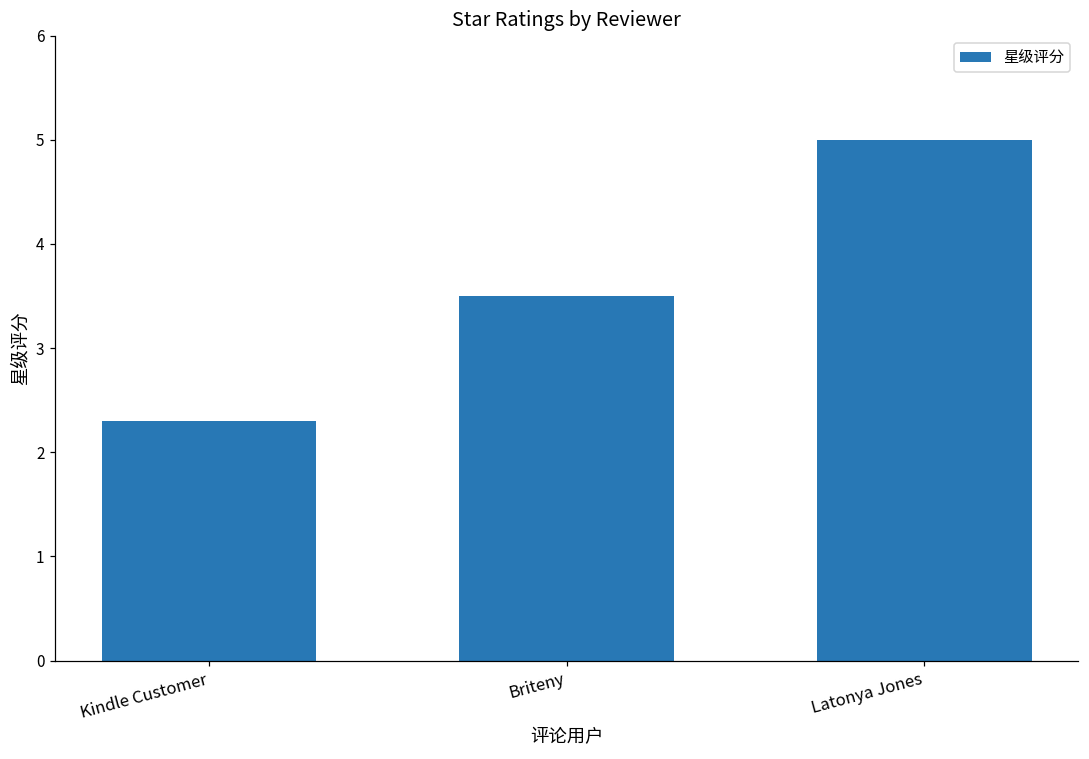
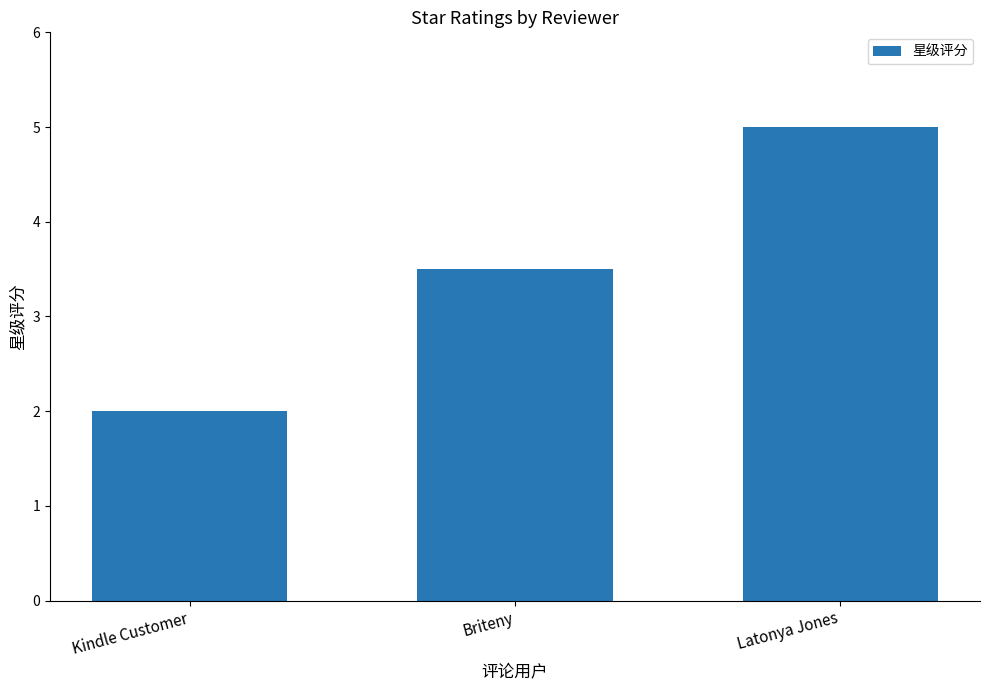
Kindle Customer: 2.3 -> 2.0
